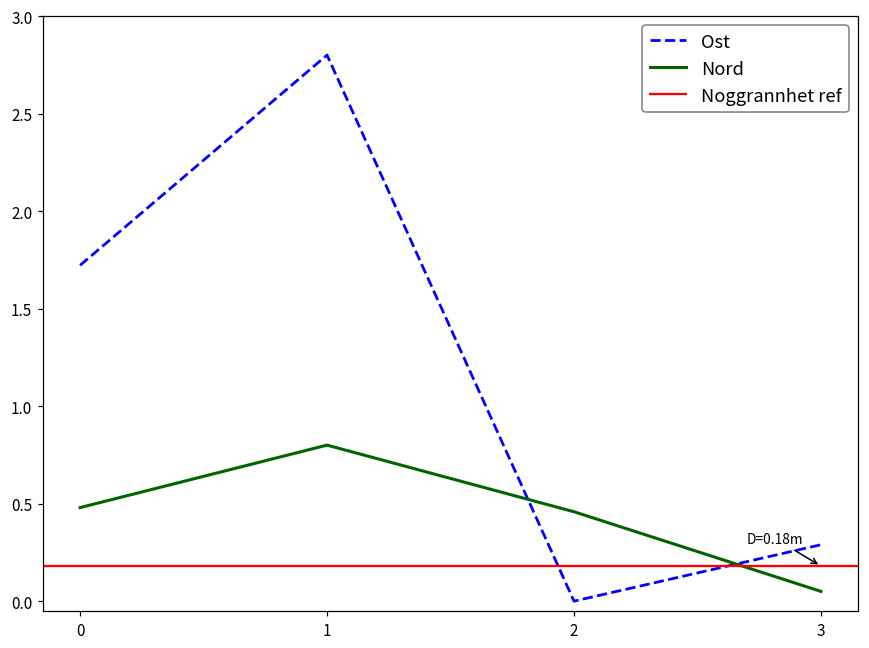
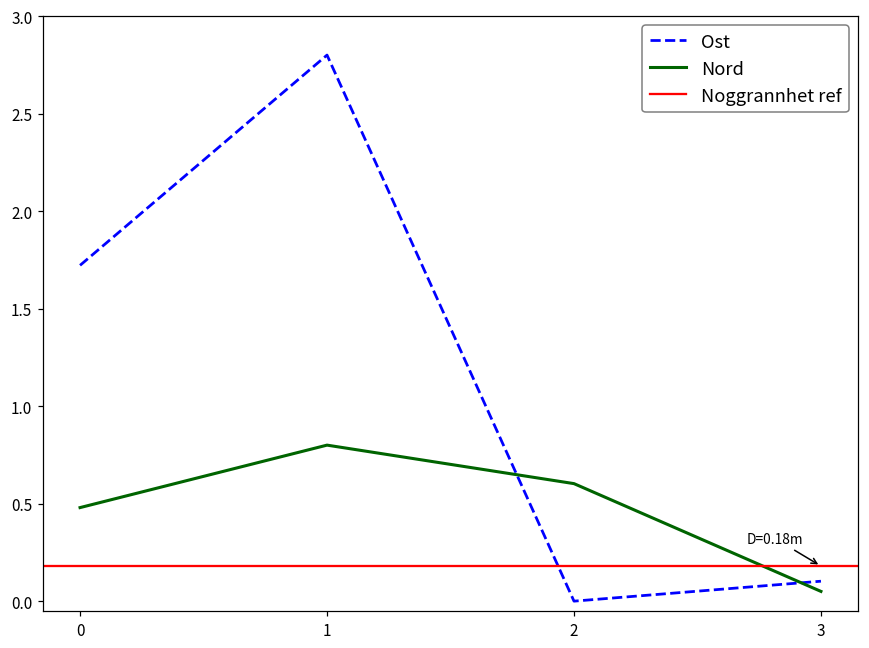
Nord, 2: 0.46 -> 0.60
Ost, 3: 0.29 -> 0.10
